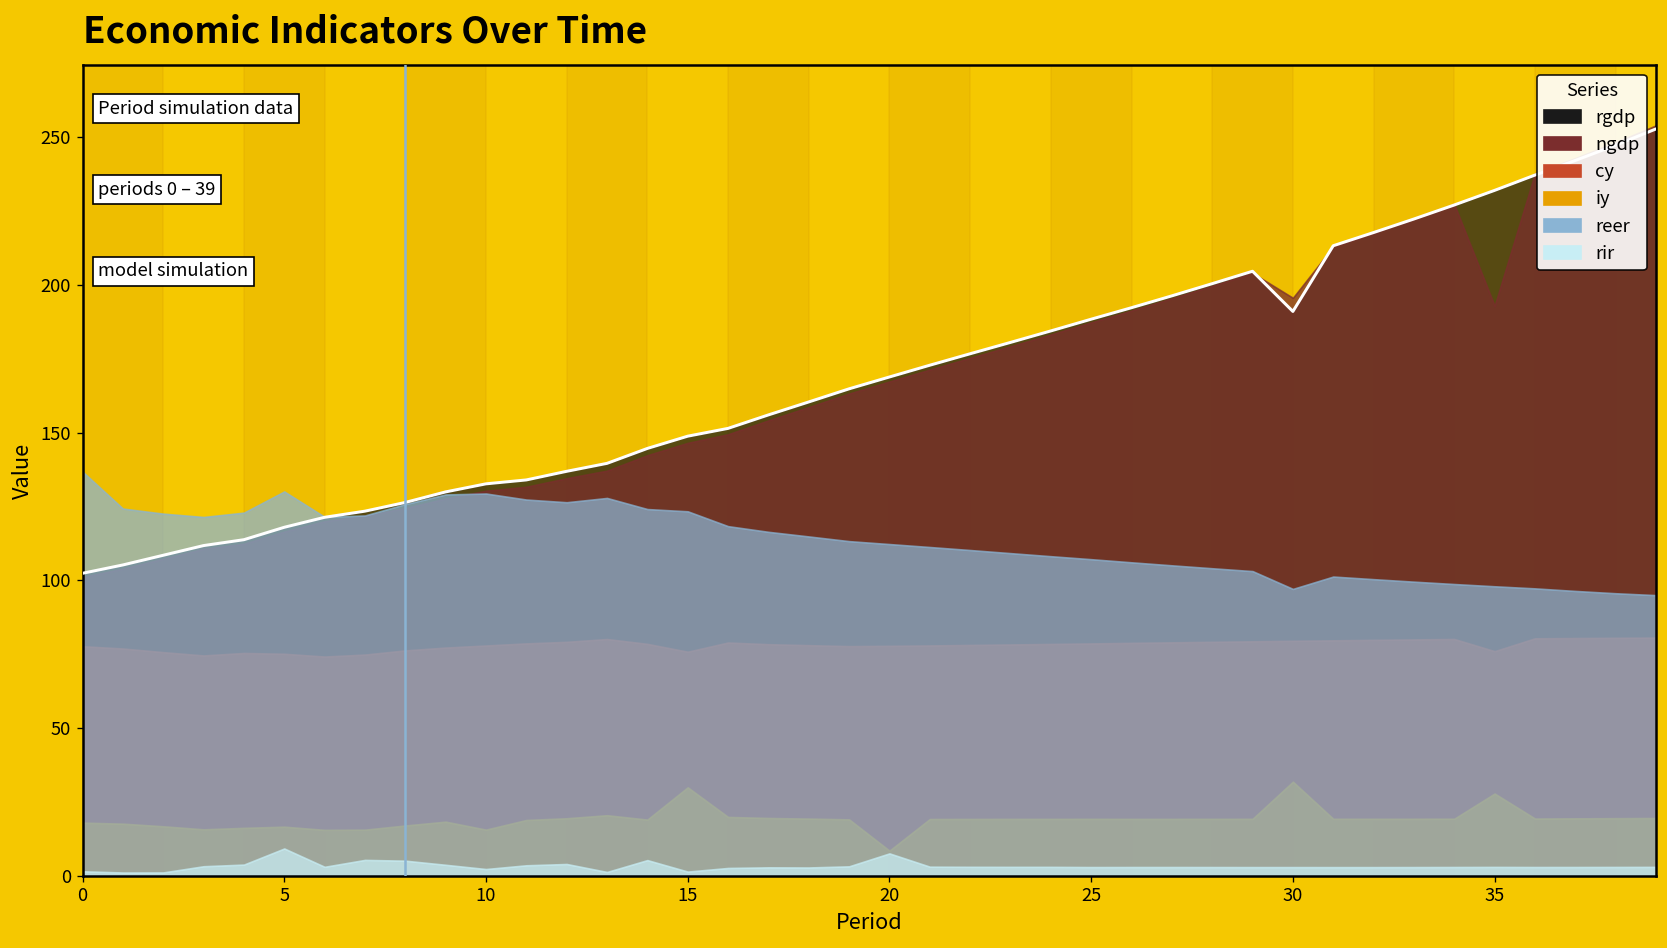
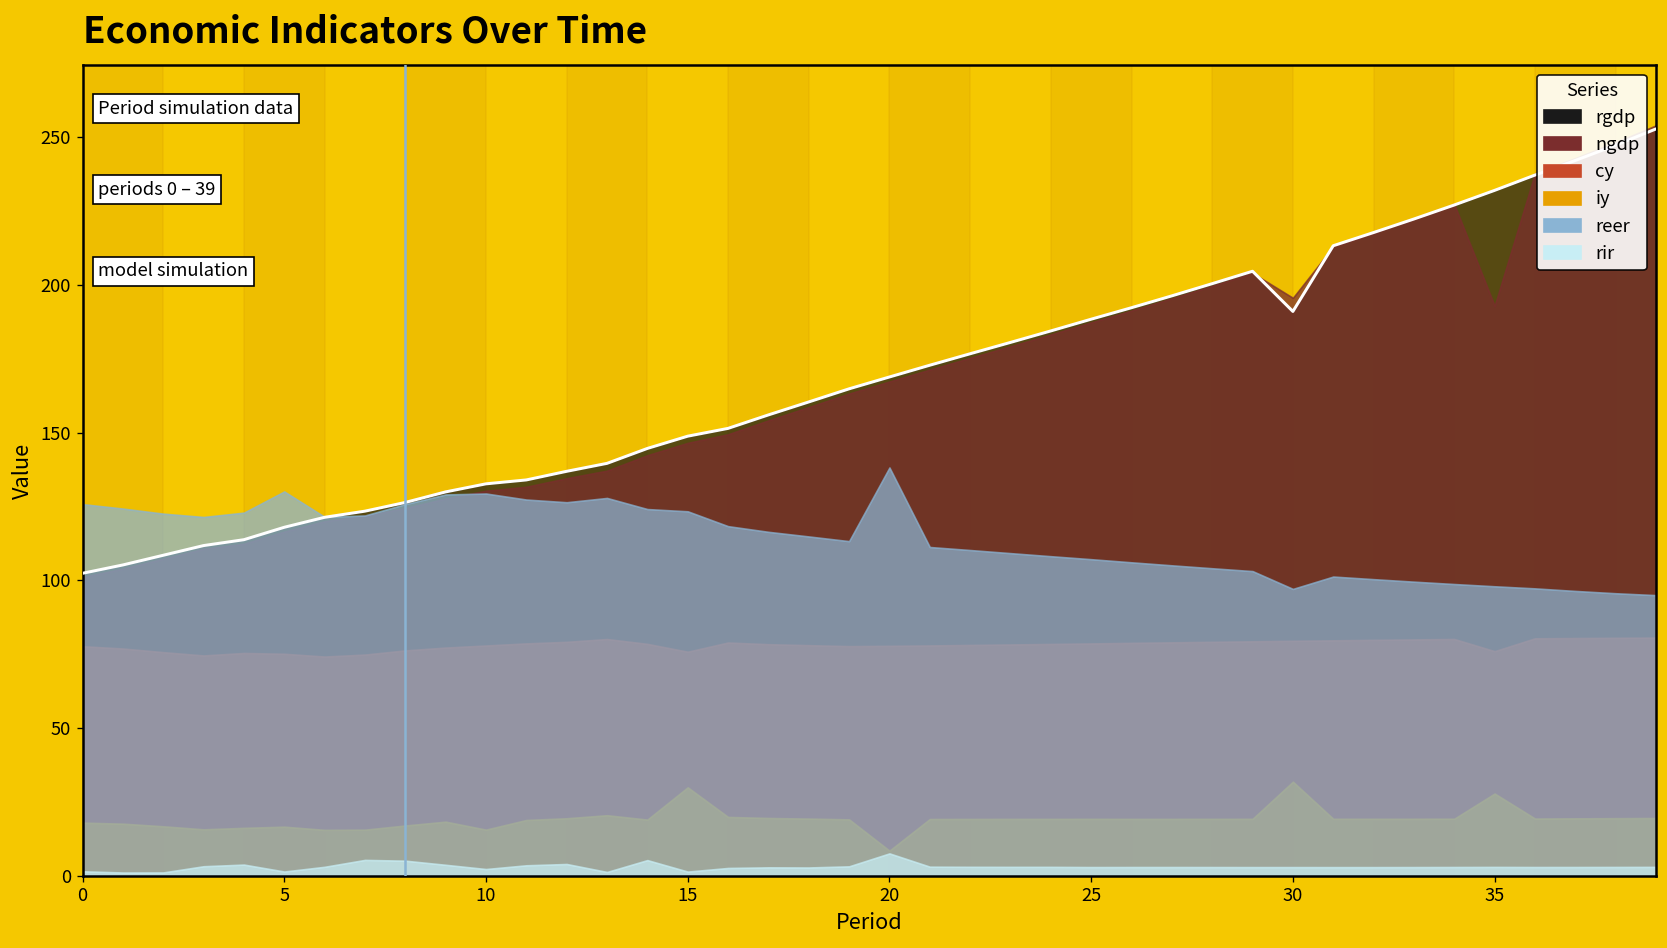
reer, 0: 137 -> 126
rir, 5: 9 -> 1
reer, 20: 112 -> 138
